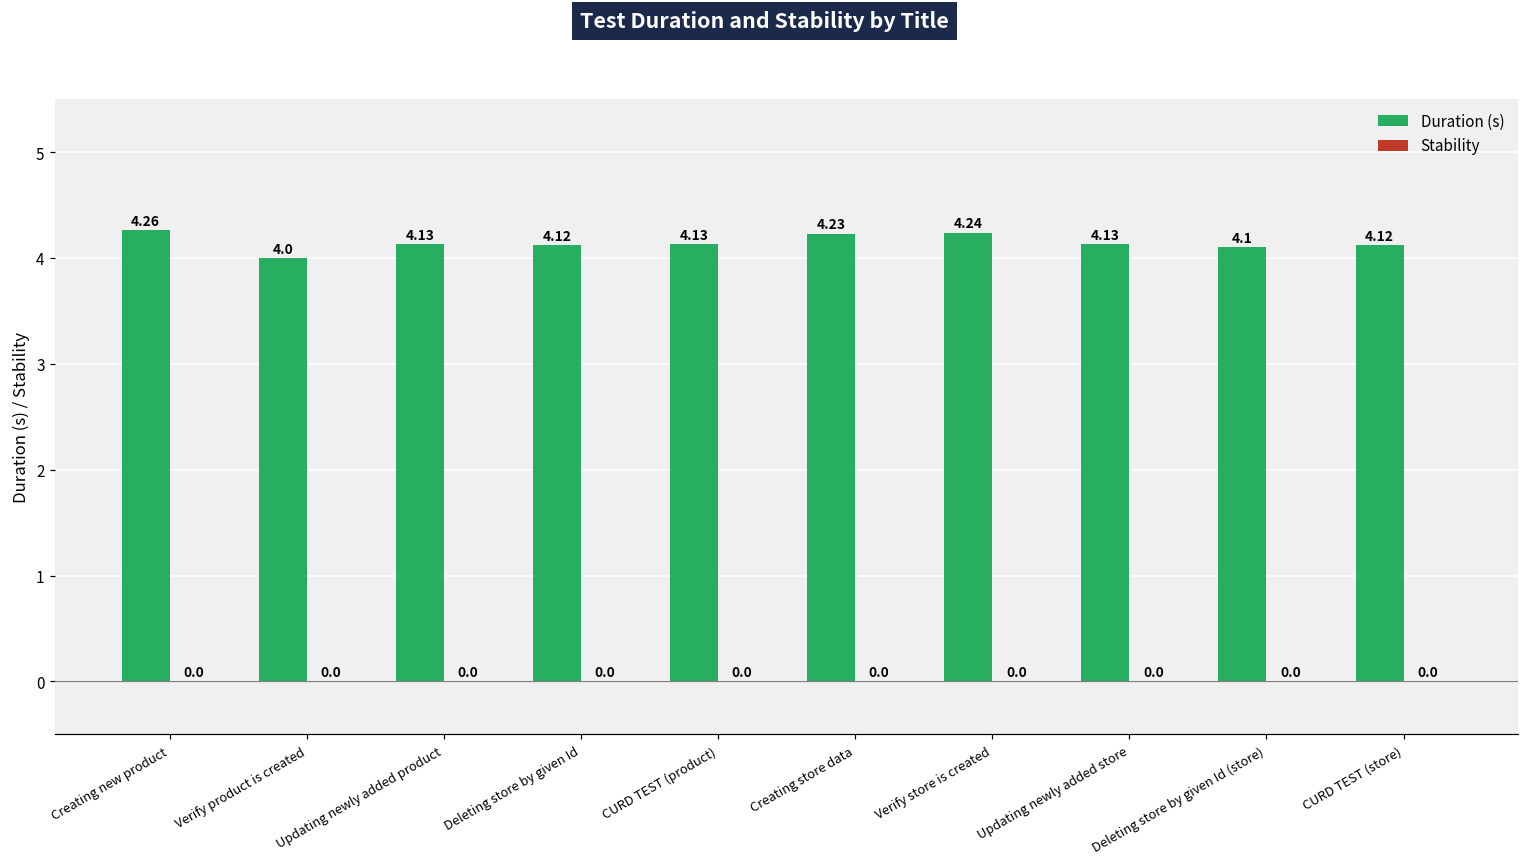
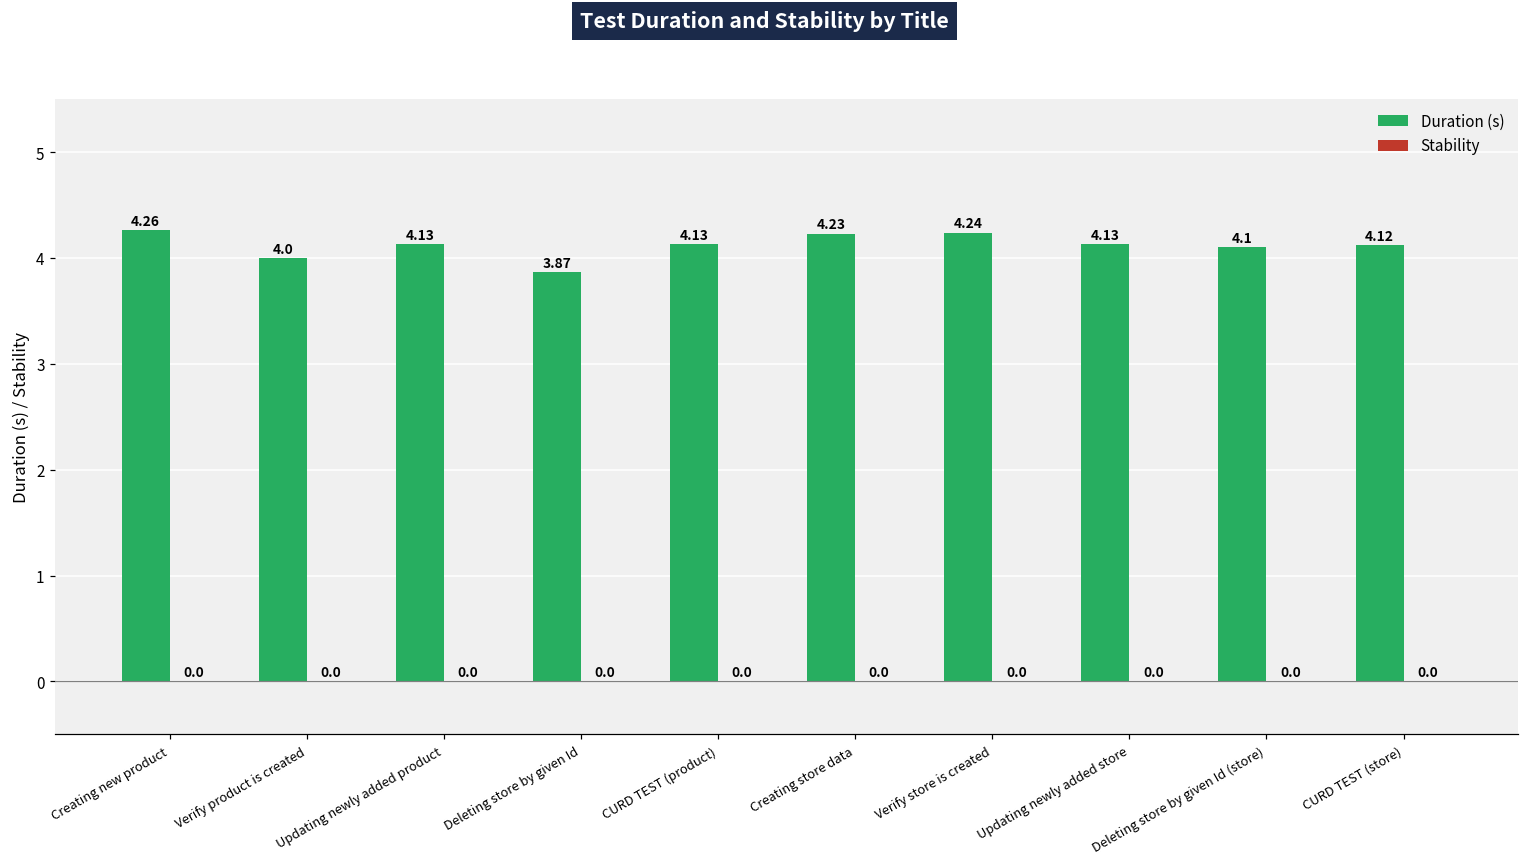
Duration (s), Deleting store by given Id: 4.12 -> 3.87
